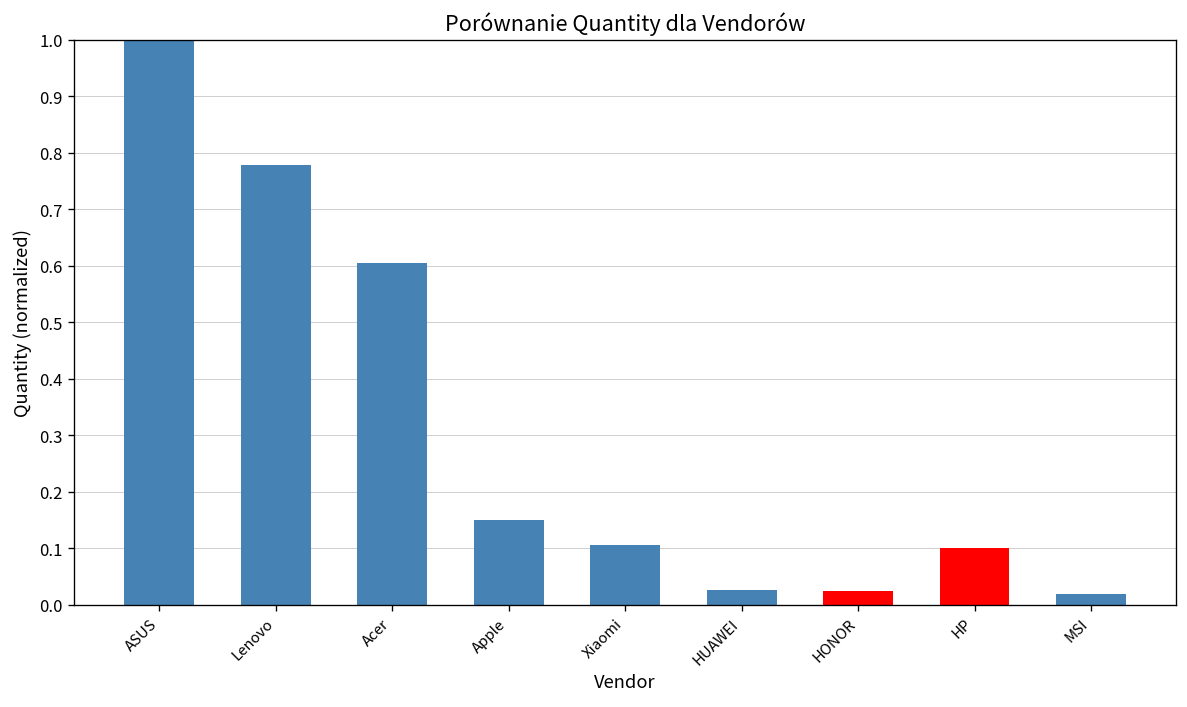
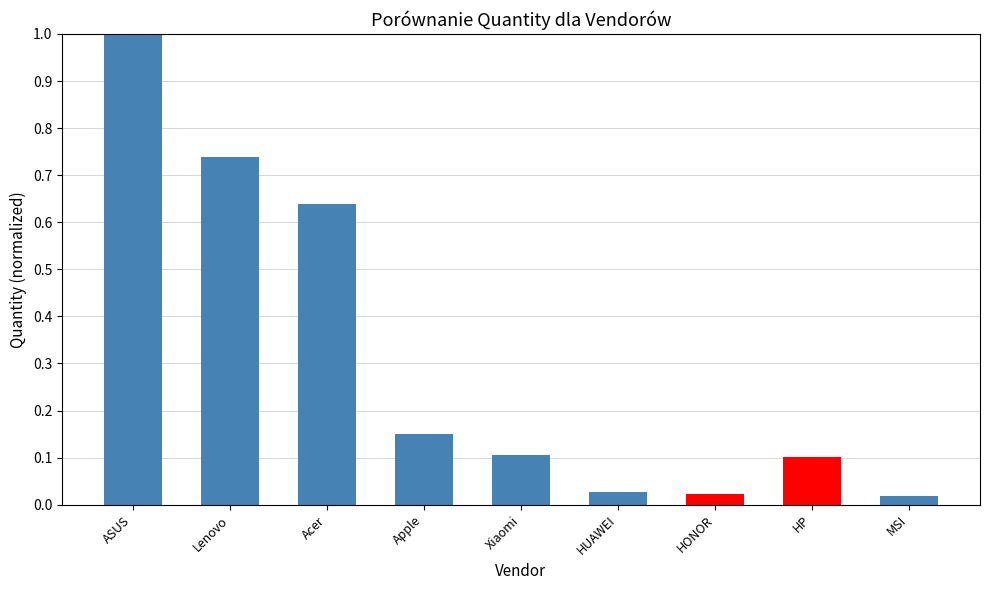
Lenovo: 0.78 -> 0.74
Acer: 0.60 -> 0.64
